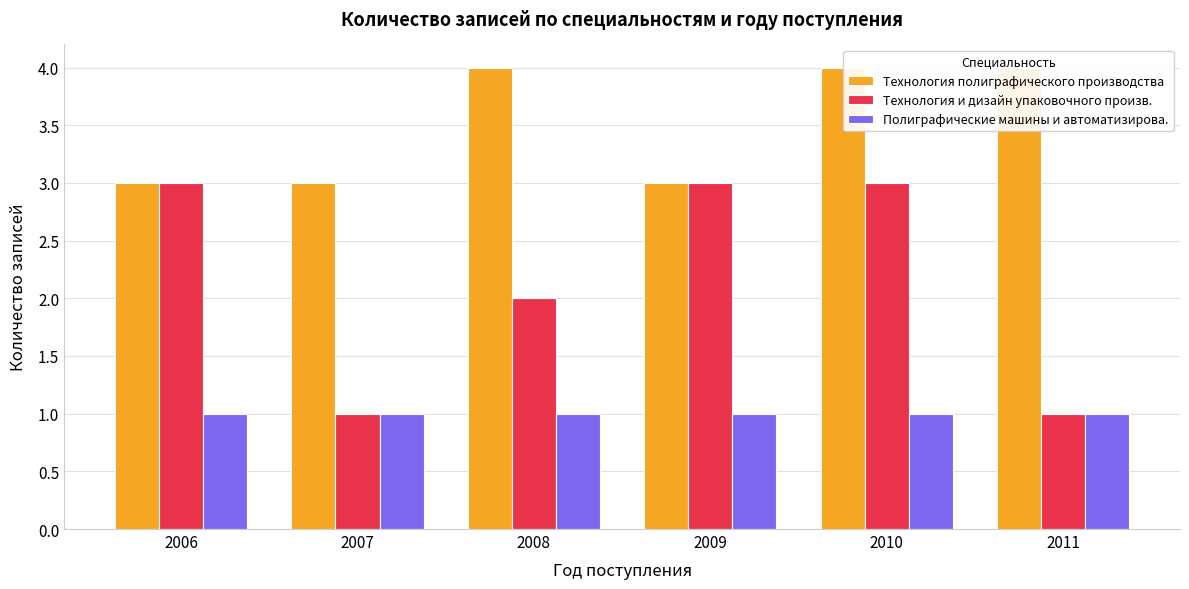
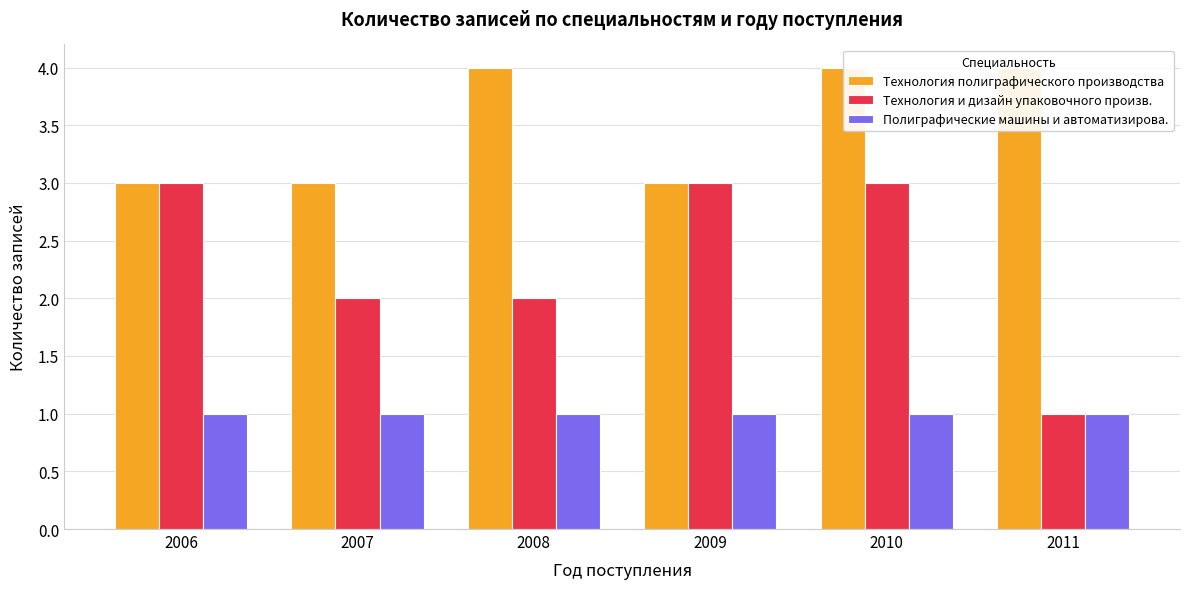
Технология и дизайн упаковочного произв., 2007: 1 -> 2
